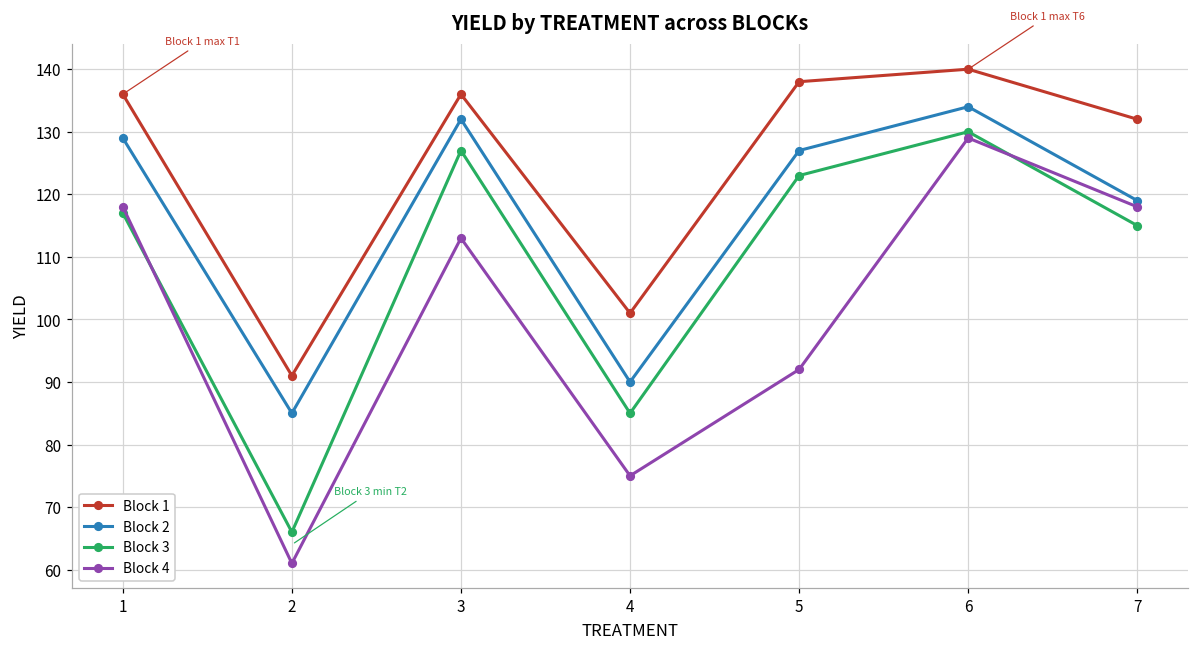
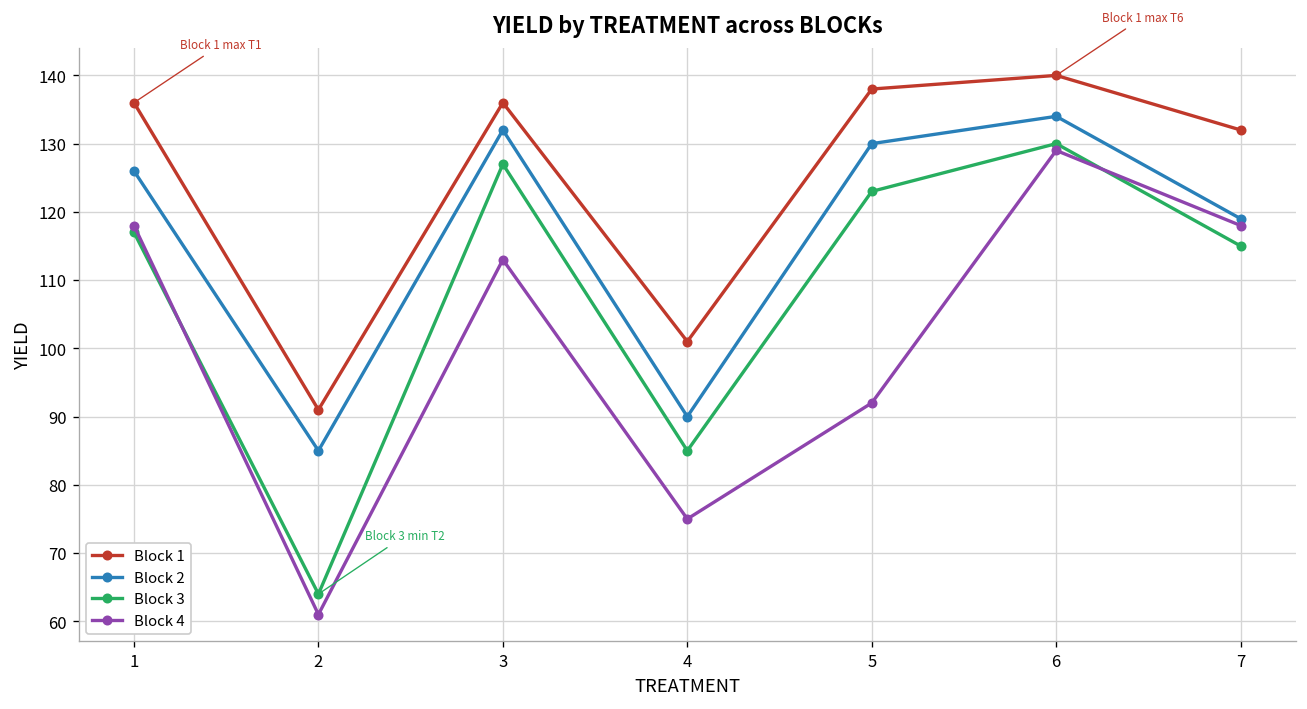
Block 2, 1: 129 -> 126
Block 3, 2: 66 -> 64
Block 2, 5: 127 -> 130
